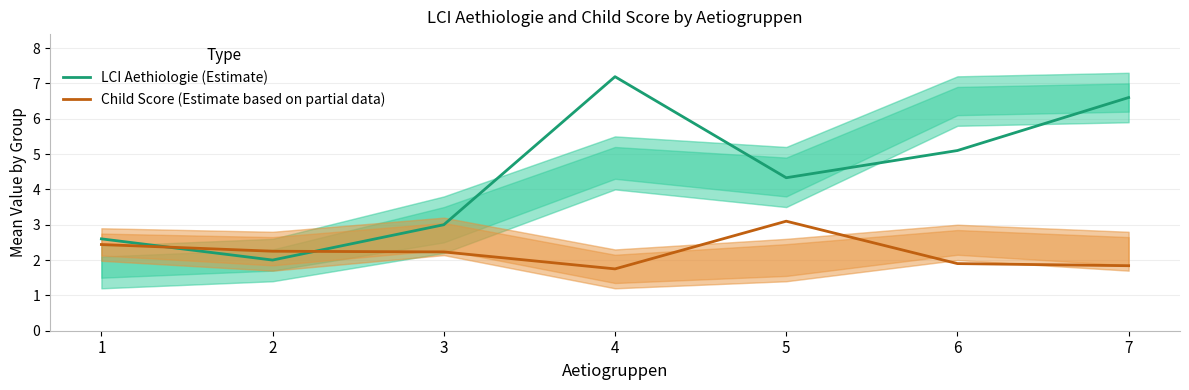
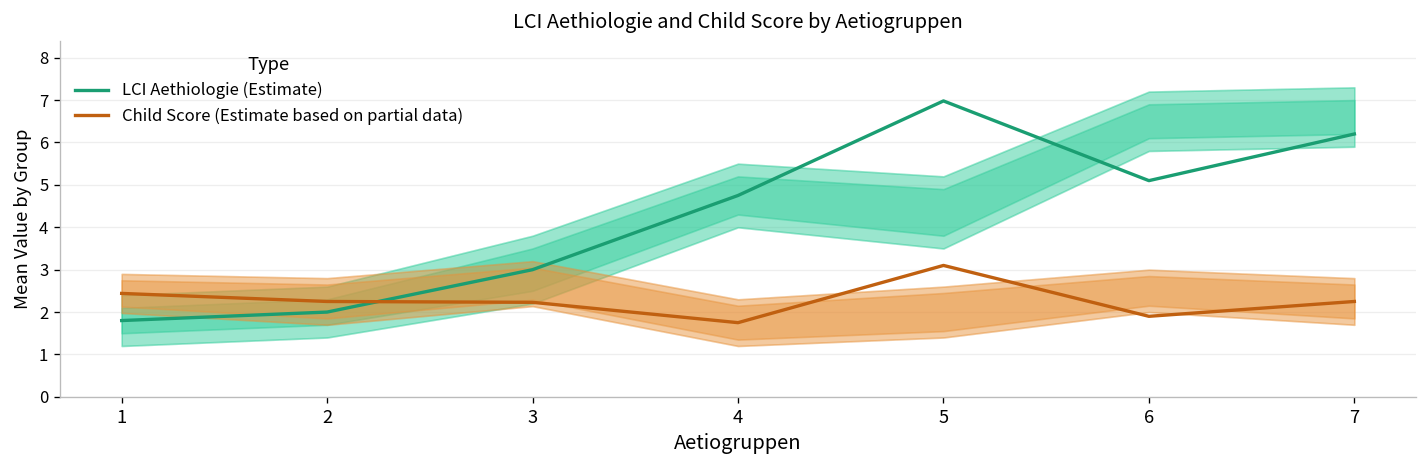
LCI Aethiologie (Estimate), 1: 2.6 -> 1.8
LCI Aethiologie (Estimate), 4: 7.2 -> 4.8
LCI Aethiologie (Estimate), 5: 4.3 -> 7.0
LCI Aethiologie (Estimate), 7: 6.6 -> 6.2
Child Score (Estimate based on partial data), 7: 1.8 -> 2.3
